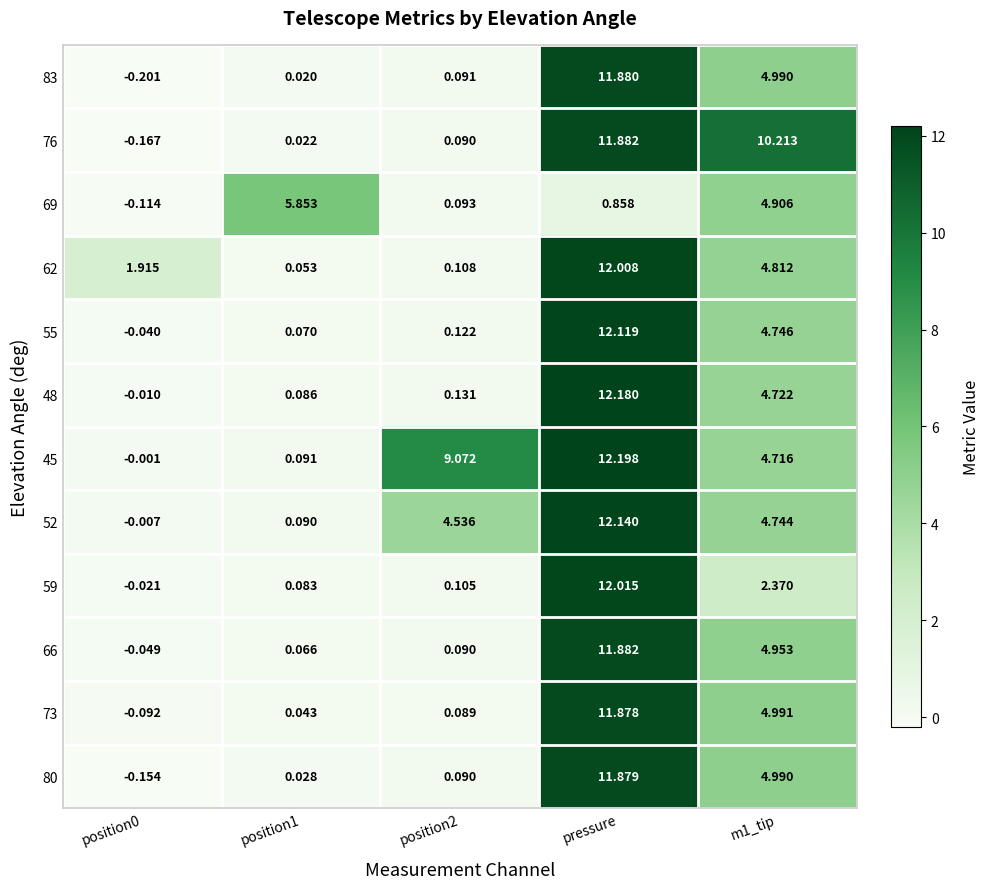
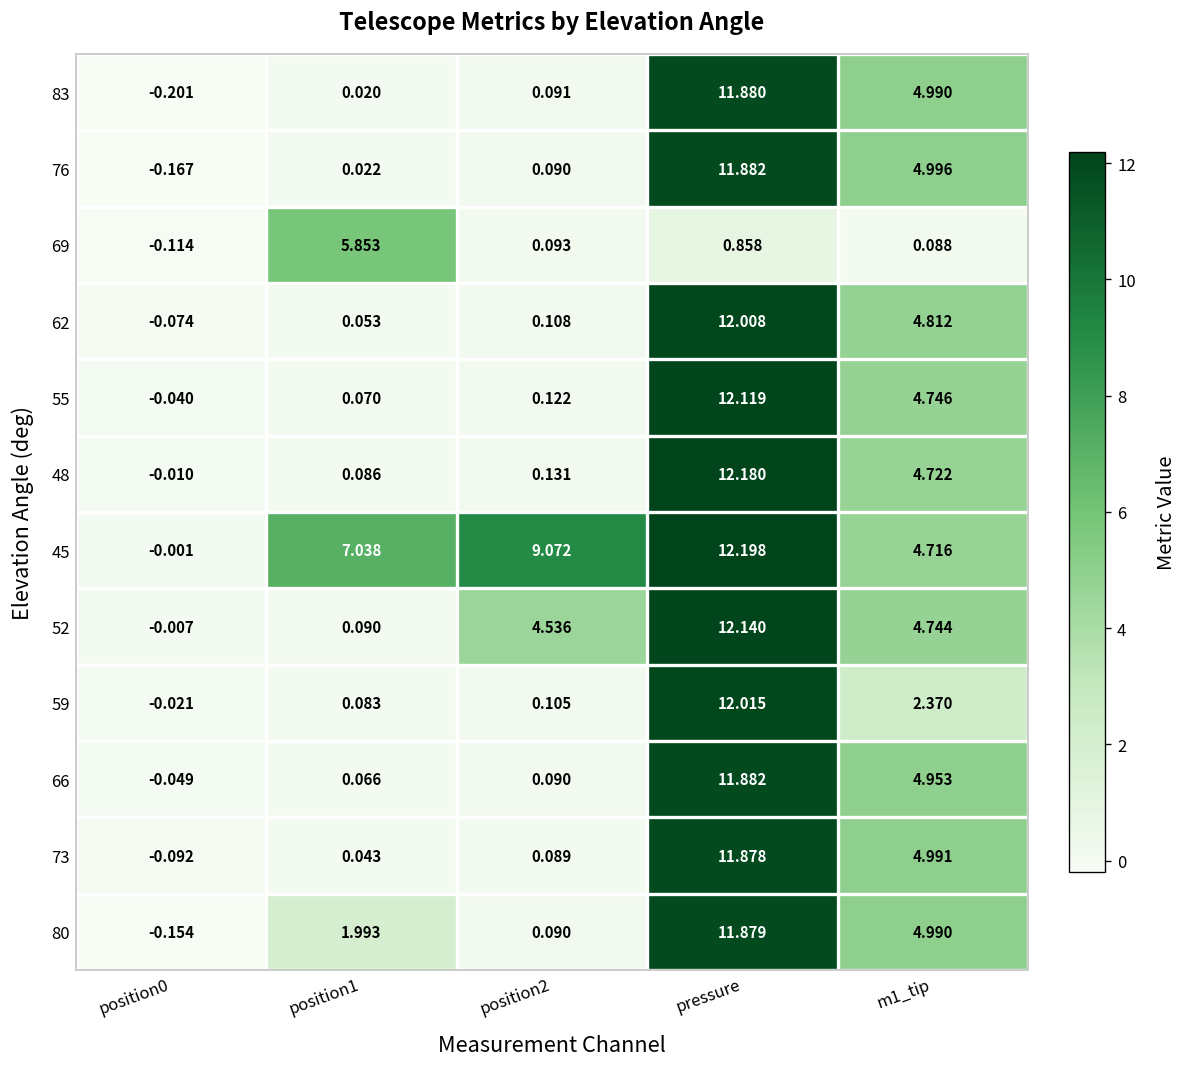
76, m1_tip: 10.213 -> 4.996
69, m1_tip: 4.906 -> 0.088
62, position0: 1.915 -> -0.074
45, position1: 0.091 -> 7.038
80, position1: 0.028 -> 1.993
